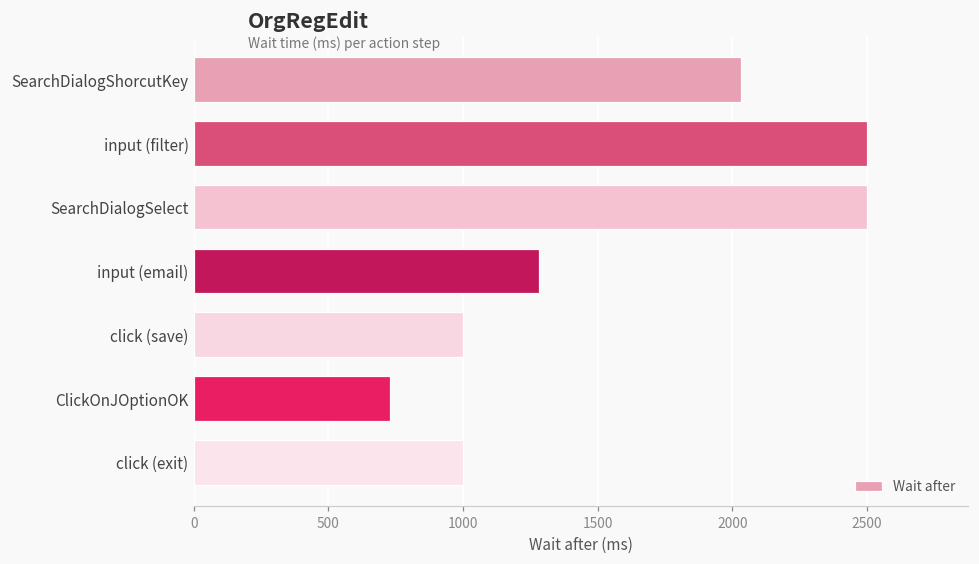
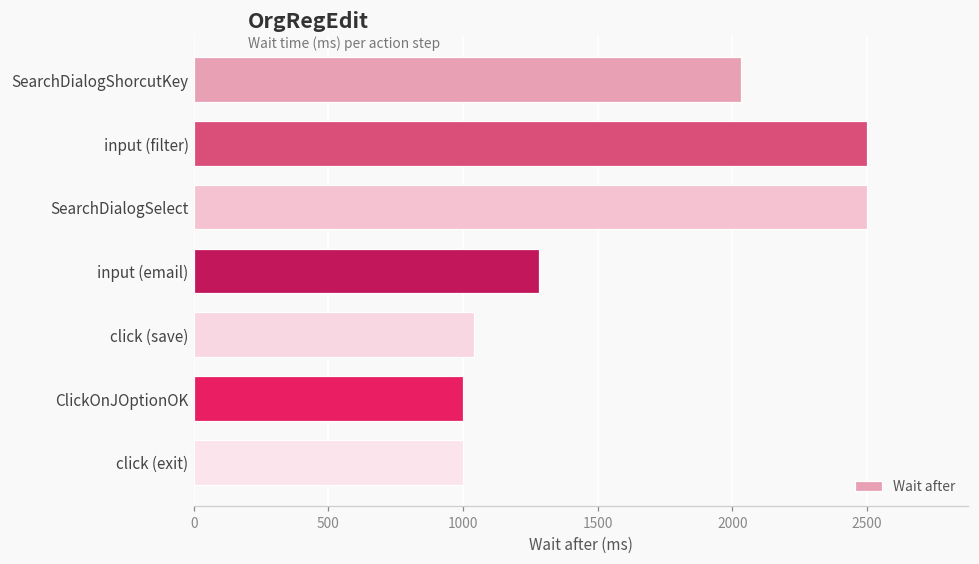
click (save): 1000 -> 1040
ClickOnJOptionOK: 730 -> 1000
